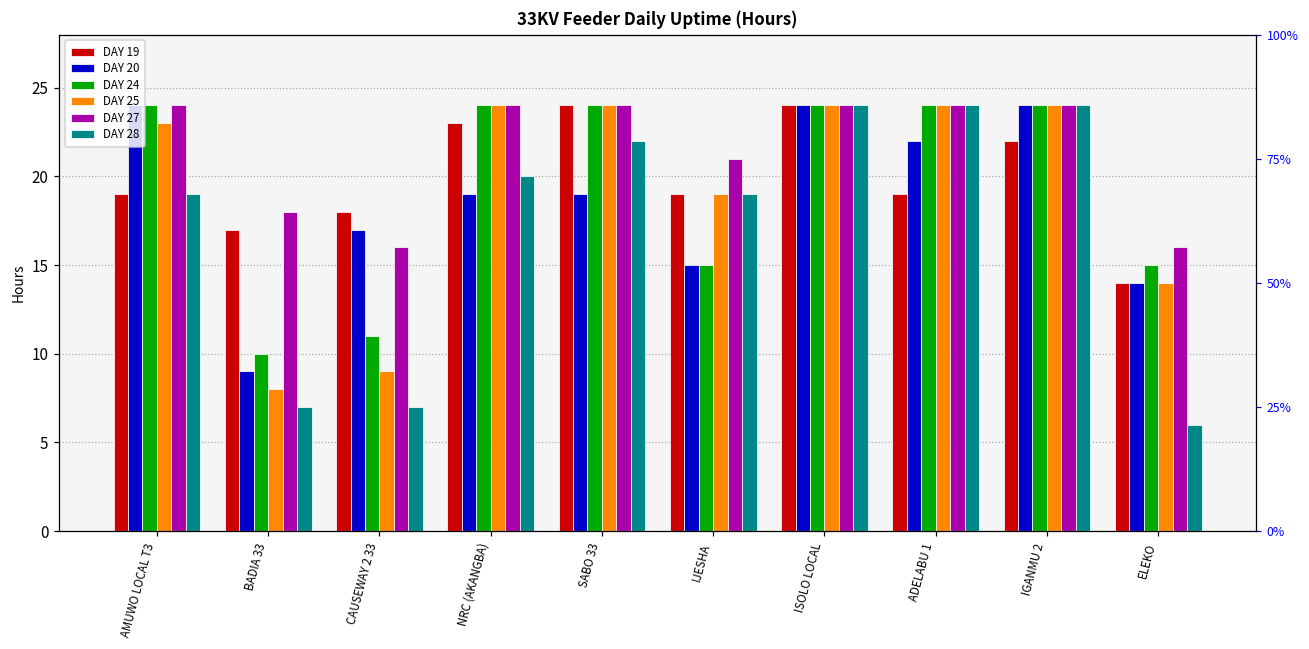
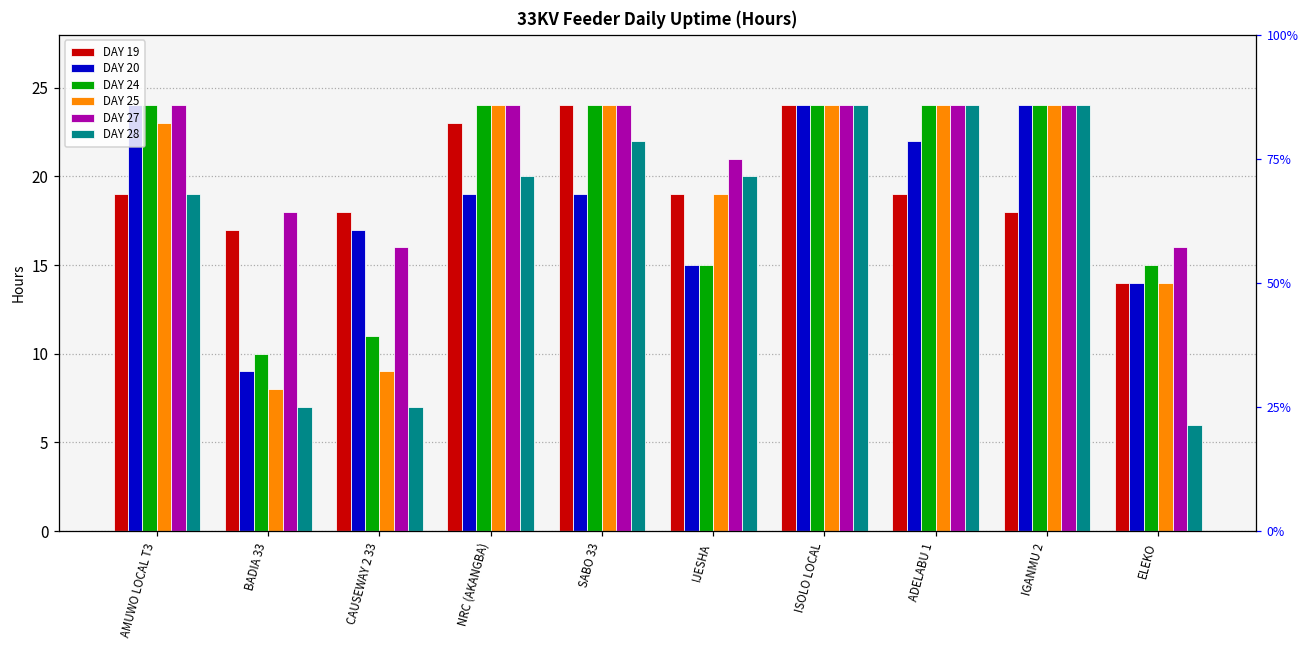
DAY 28, IJESHA: 19 -> 20
DAY 19, IGANMU 2: 22 -> 18
